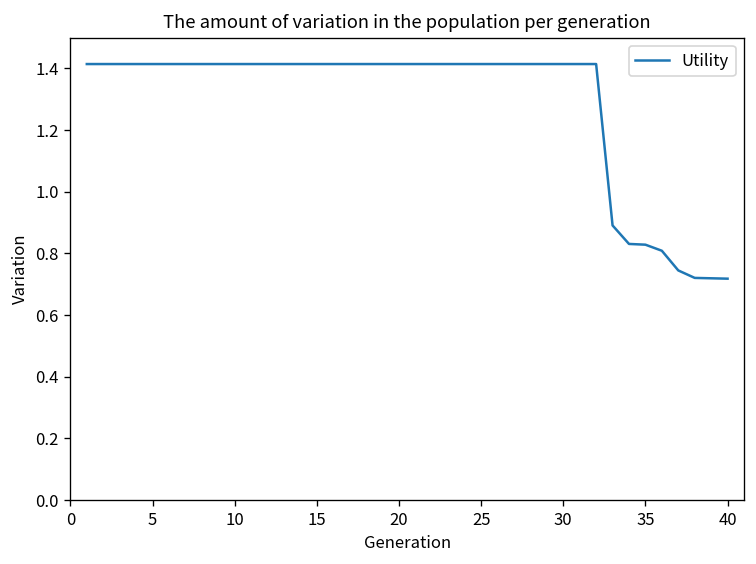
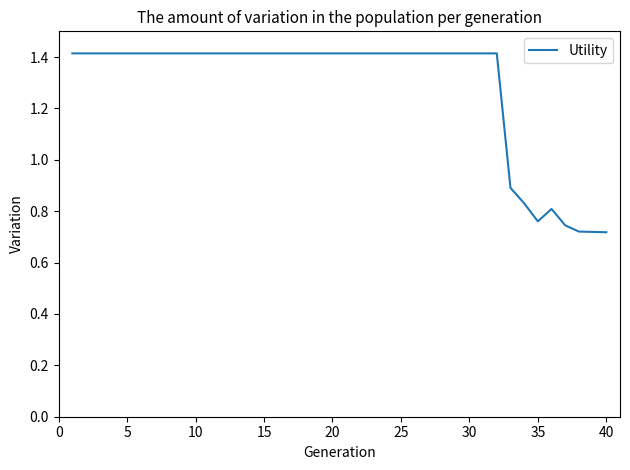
35: 0.83 -> 0.76
